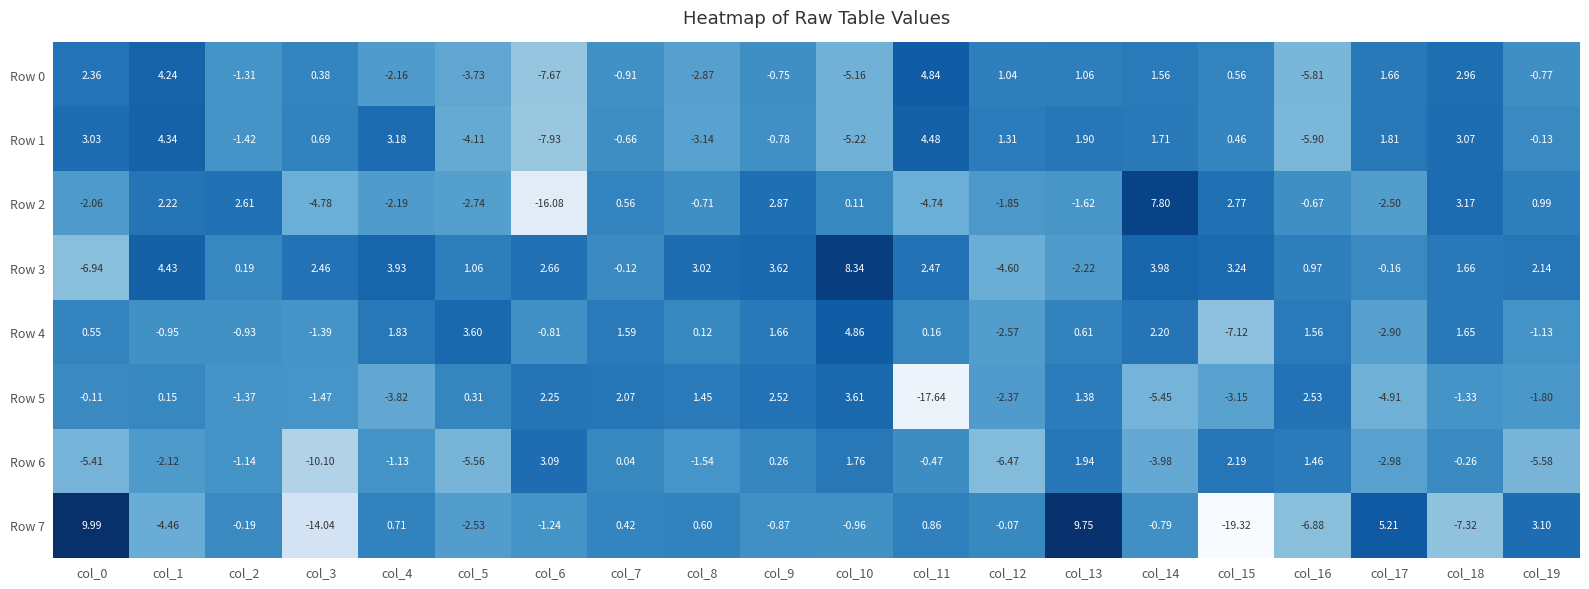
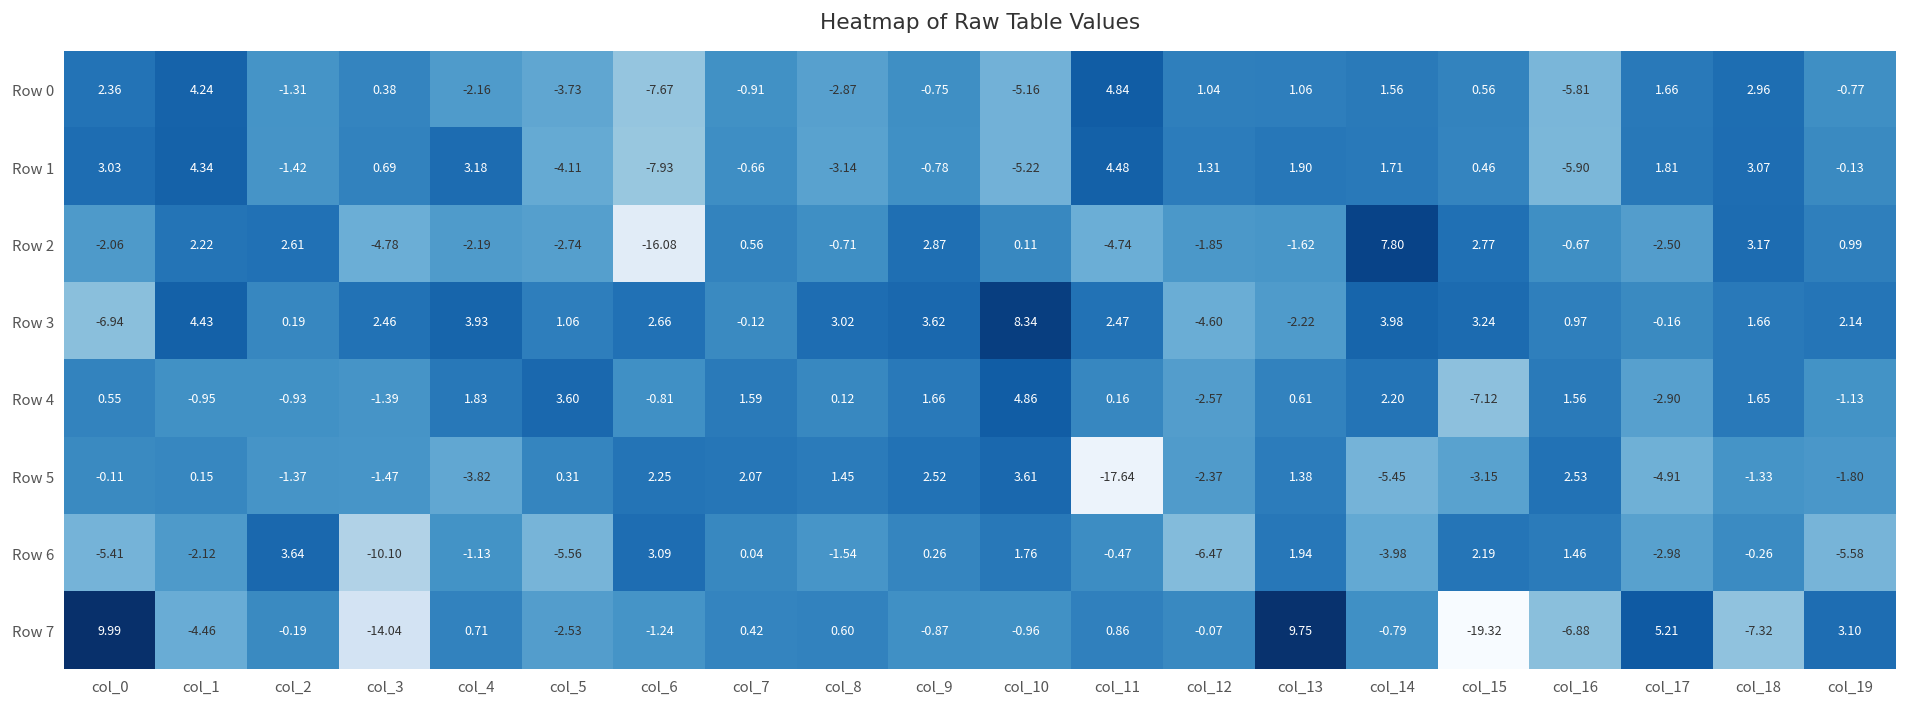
Row 6, col_2: -1.14 -> 3.64
